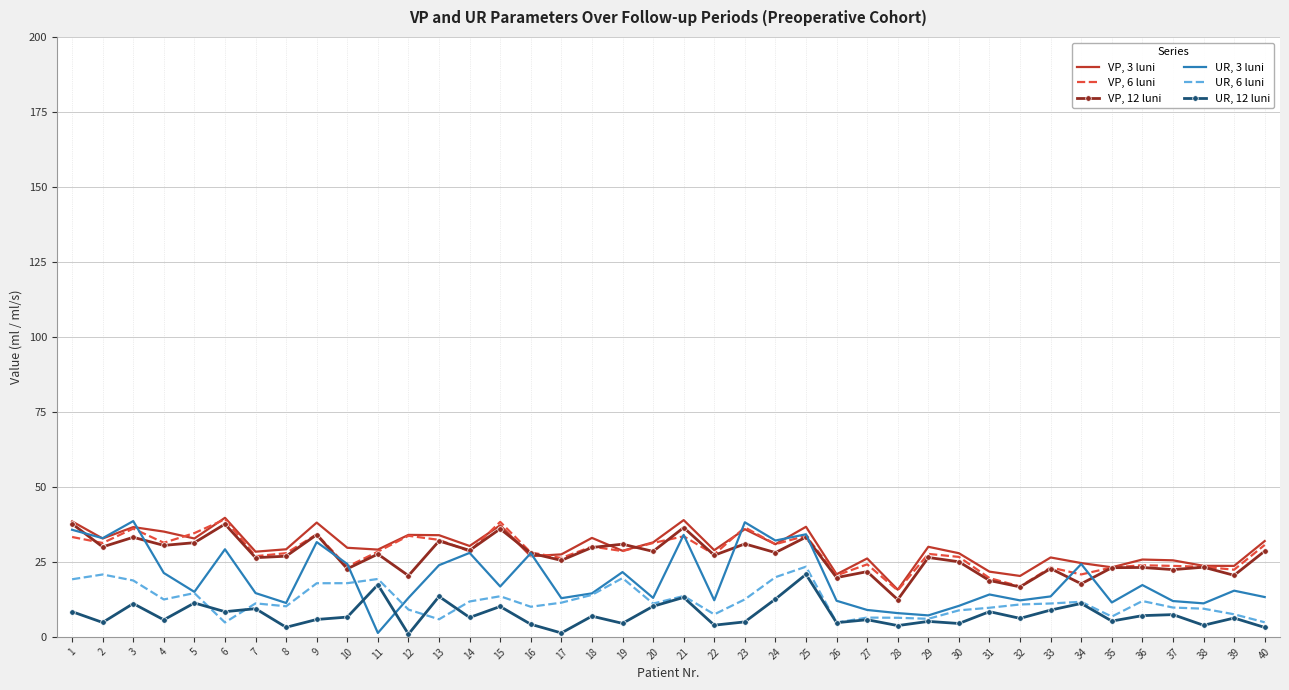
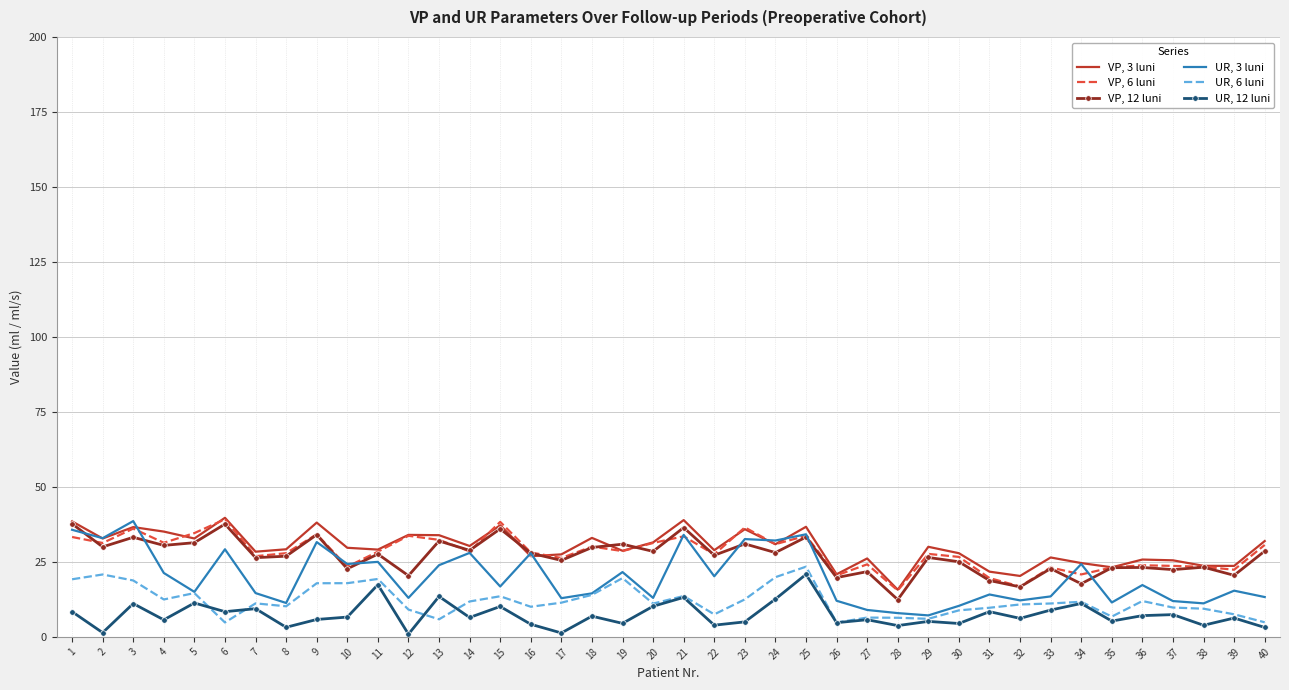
UR, 12 luni, 2: 5 -> 1
UR, 3 luni, 11: 1 -> 25
UR, 3 luni, 22: 12 -> 20
UR, 3 luni, 23: 38 -> 33
